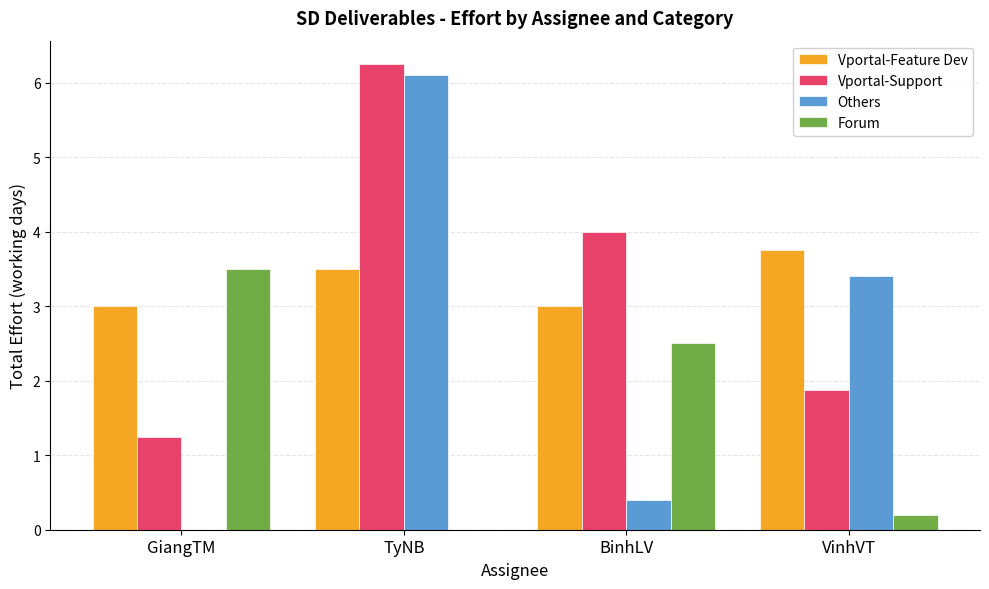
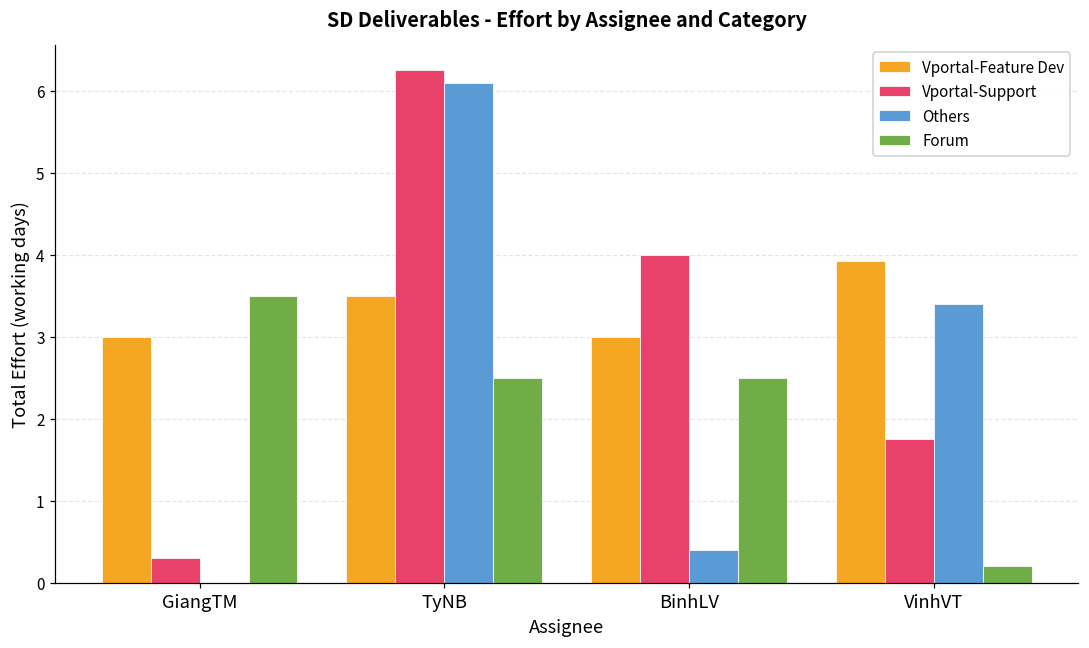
Vportal-Support, GiangTM: 1.3 -> 0.3
Forum, TyNB: 0.0 -> 2.5
Vportal-Feature Dev, VinhVT: 3.8 -> 3.9
Vportal-Support, VinhVT: 1.9 -> 1.8
